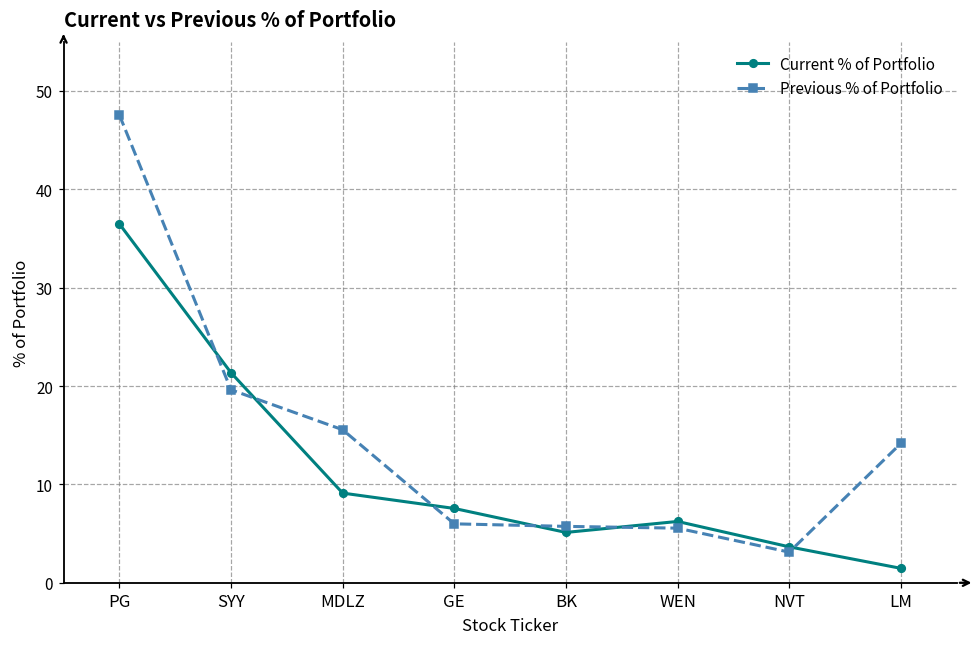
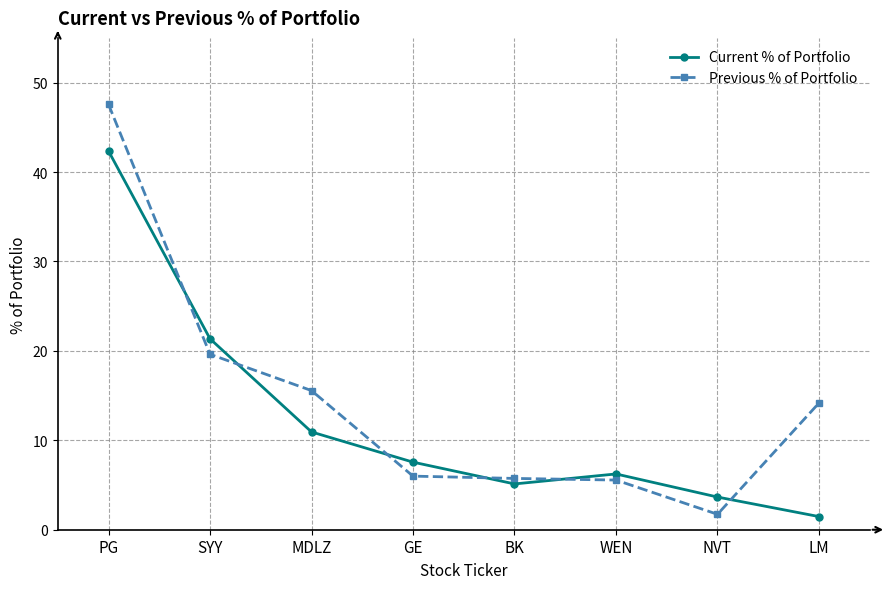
Current % of Portfolio, PG: 36 -> 42
Current % of Portfolio, MDLZ: 9 -> 11
Previous % of Portfolio, NVT: 3 -> 2
